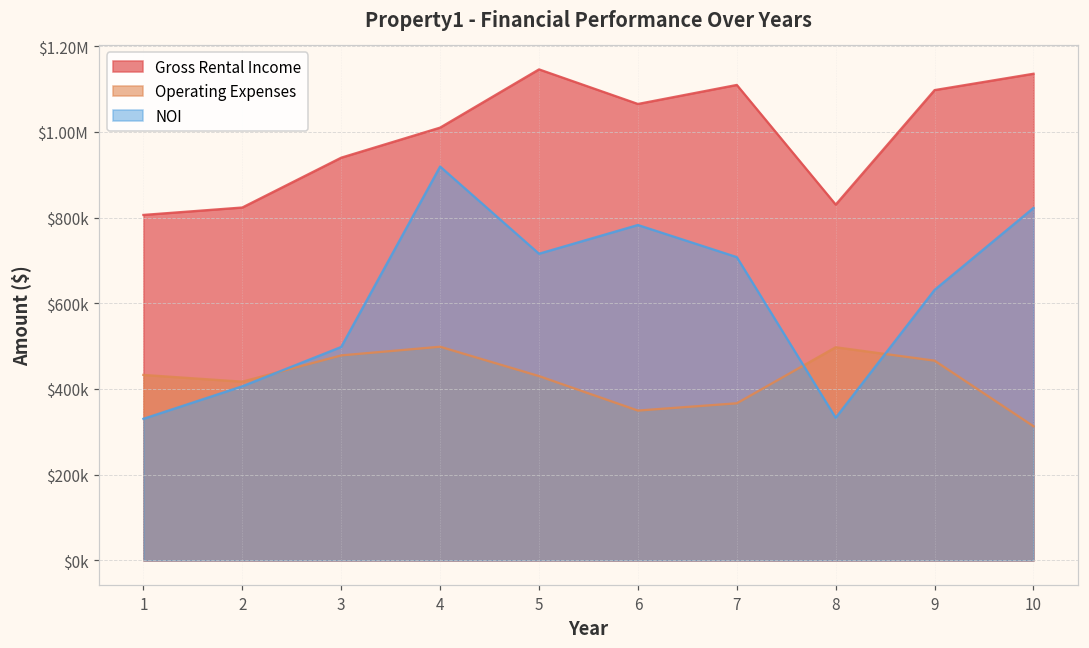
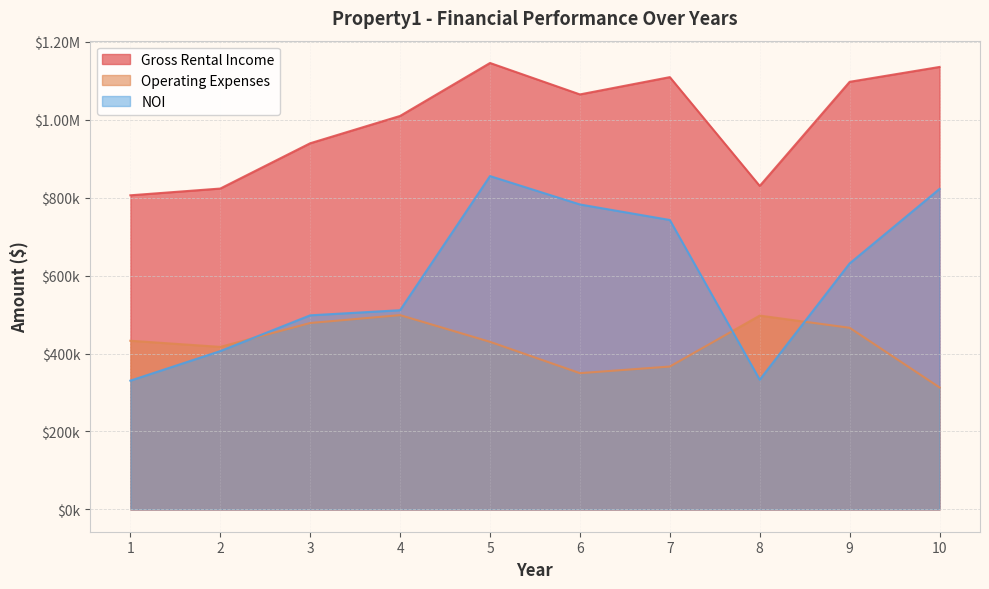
NOI, 4: $920000 -> $510000
NOI, 5: $720000 -> $860000
NOI, 7: $710000 -> $740000
